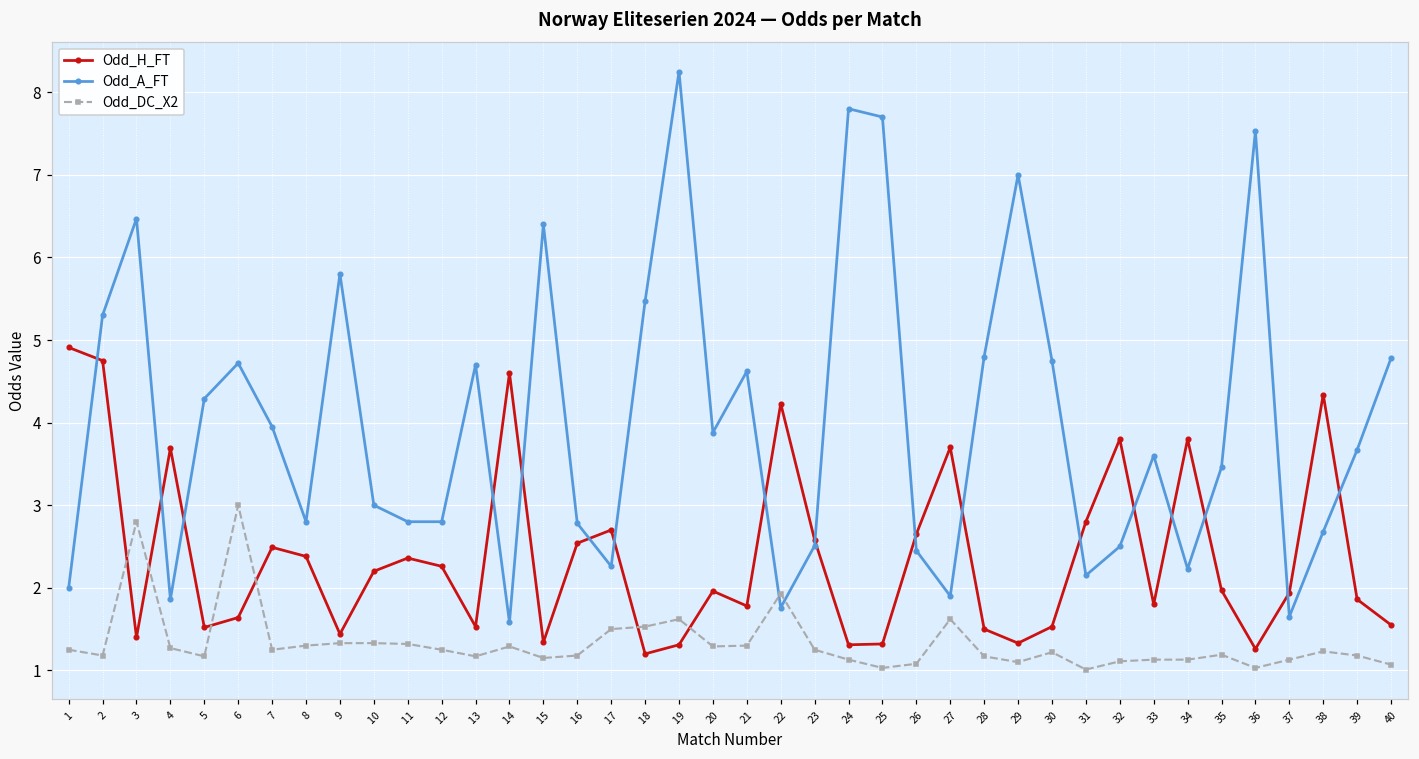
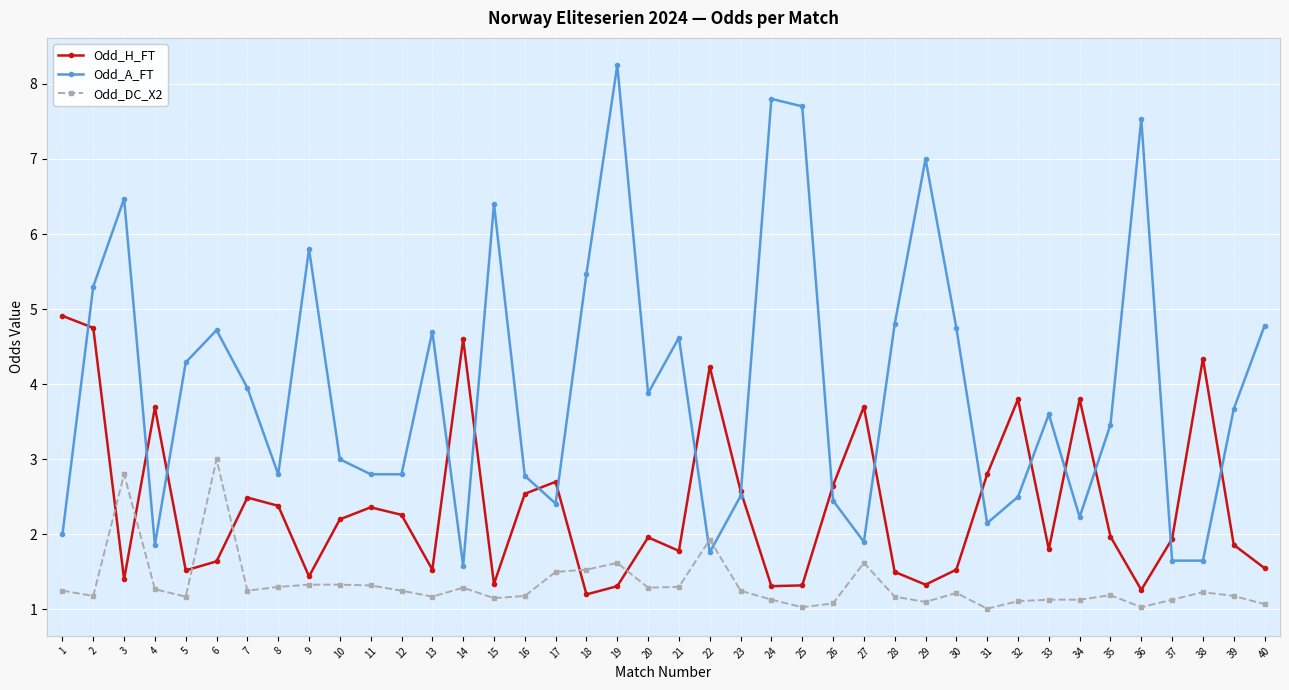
Odd_A_FT, 17: 2.3 -> 2.4
Odd_A_FT, 38: 2.7 -> 1.7
